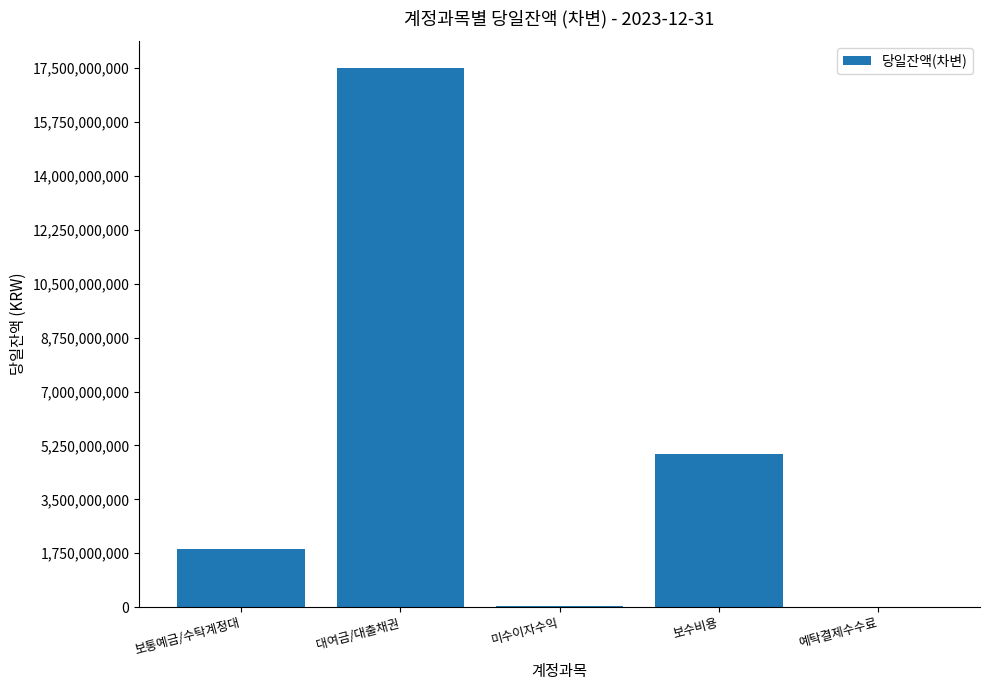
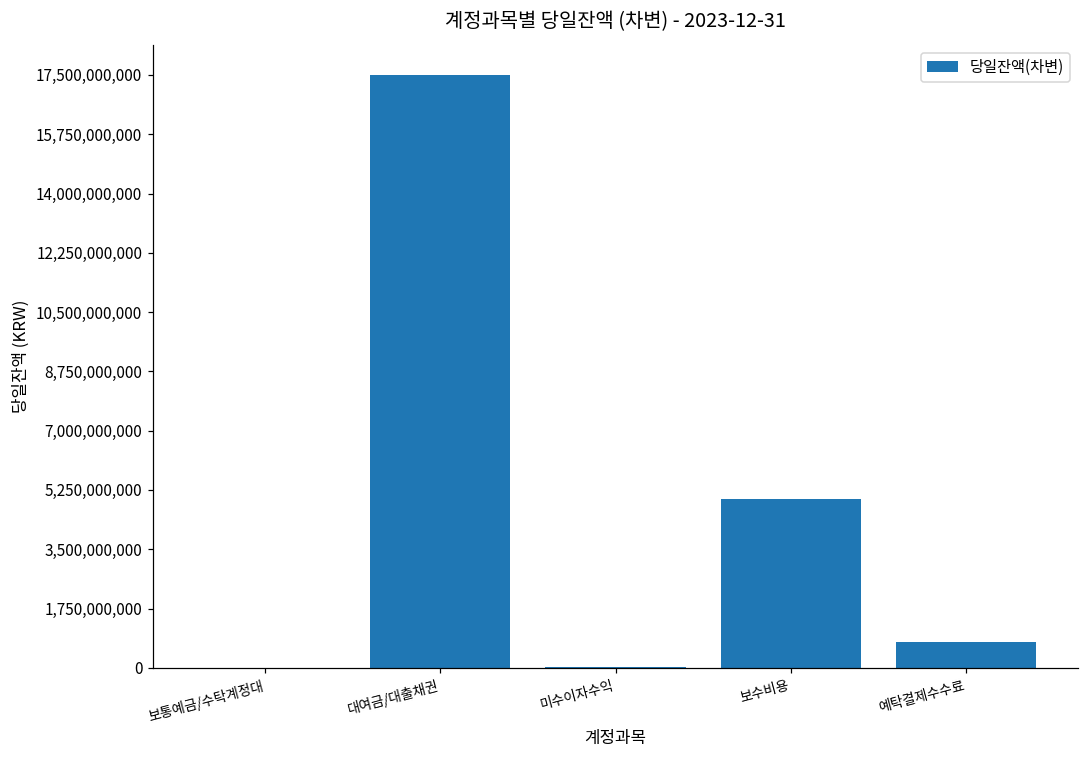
보통예금/수탁계정대: 1,900,000,000 -> 0
예탁결제수수료: 0 -> 800,000,000
